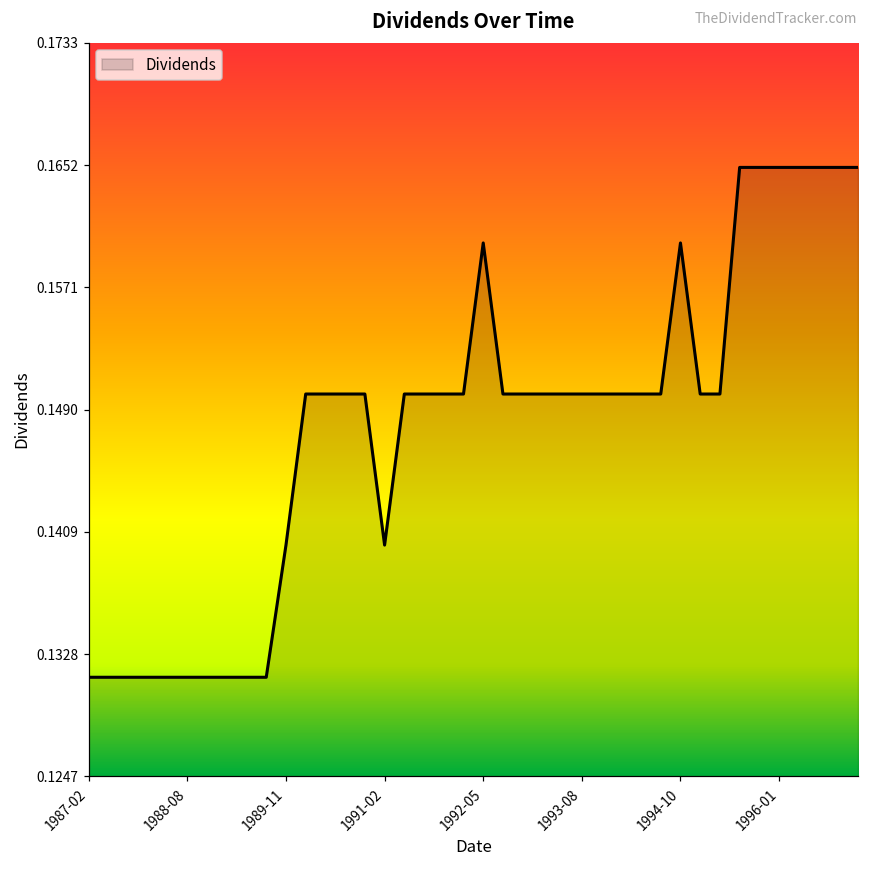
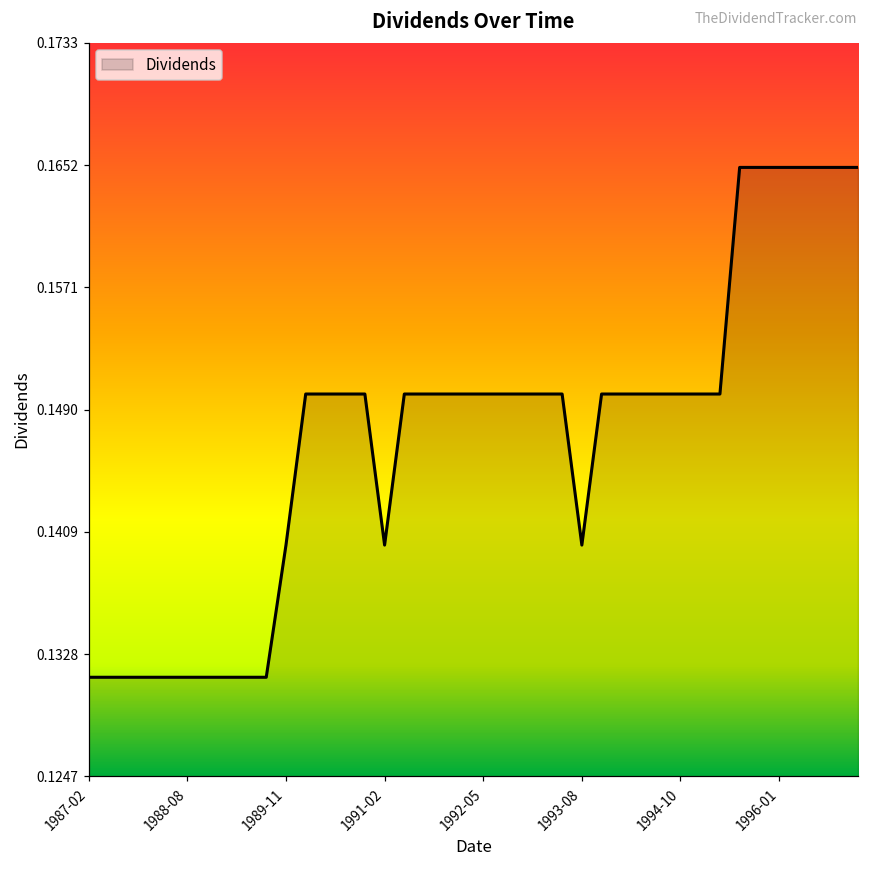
1992-05: 0.16 -> 0.15
1993-08: 0.15 -> 0.14
1994-10: 0.16 -> 0.15
